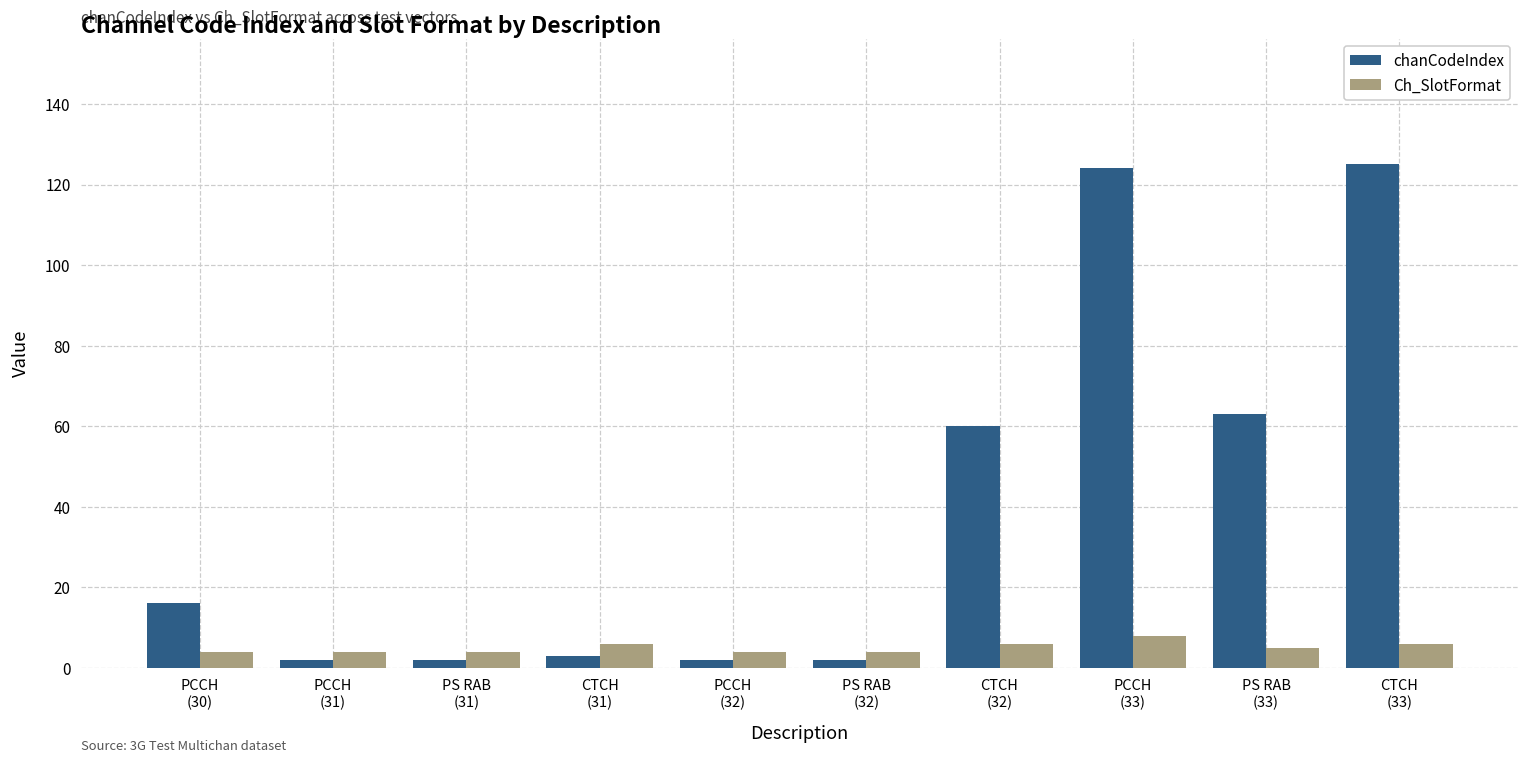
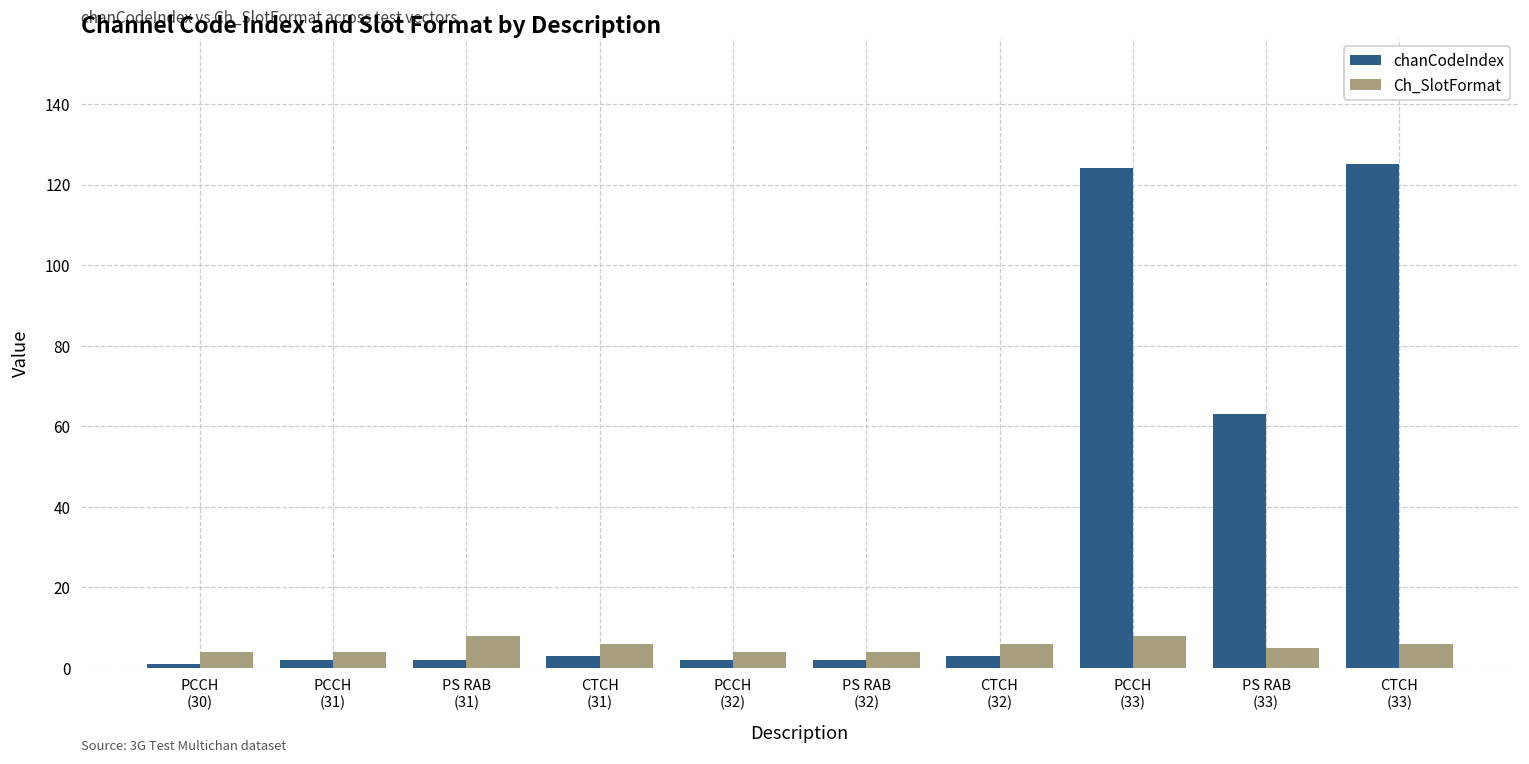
chanCodeIndex, PCCH (30): 16 -> 1
Ch_SlotFormat, PS RAB (31): 4 -> 8
chanCodeIndex, CTCH (32): 60 -> 3
